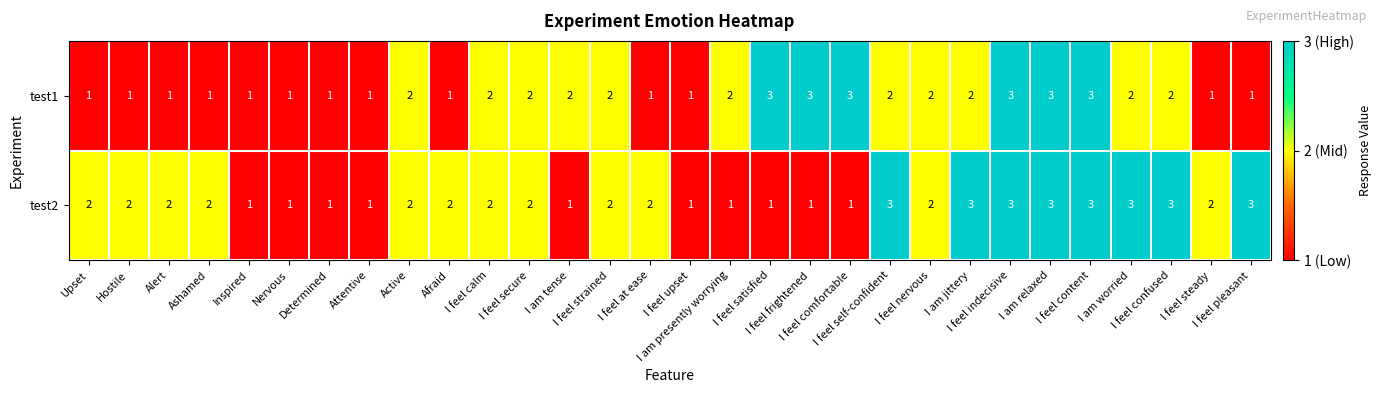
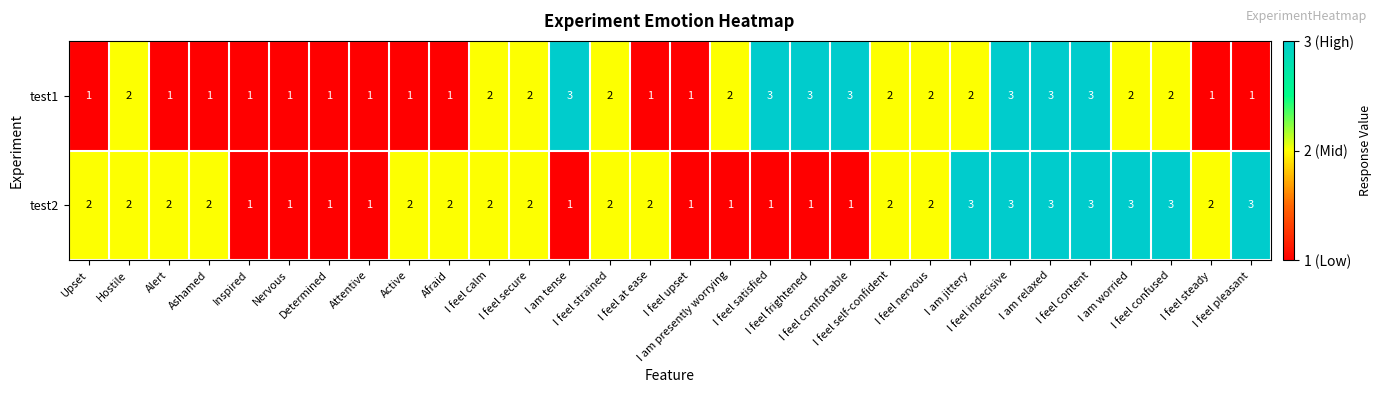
test1, Hostile: 1 -> 2
test1, Active: 2 -> 1
test1, I am tense: 2 -> 3
test2, I feel self-confident: 3 -> 2
